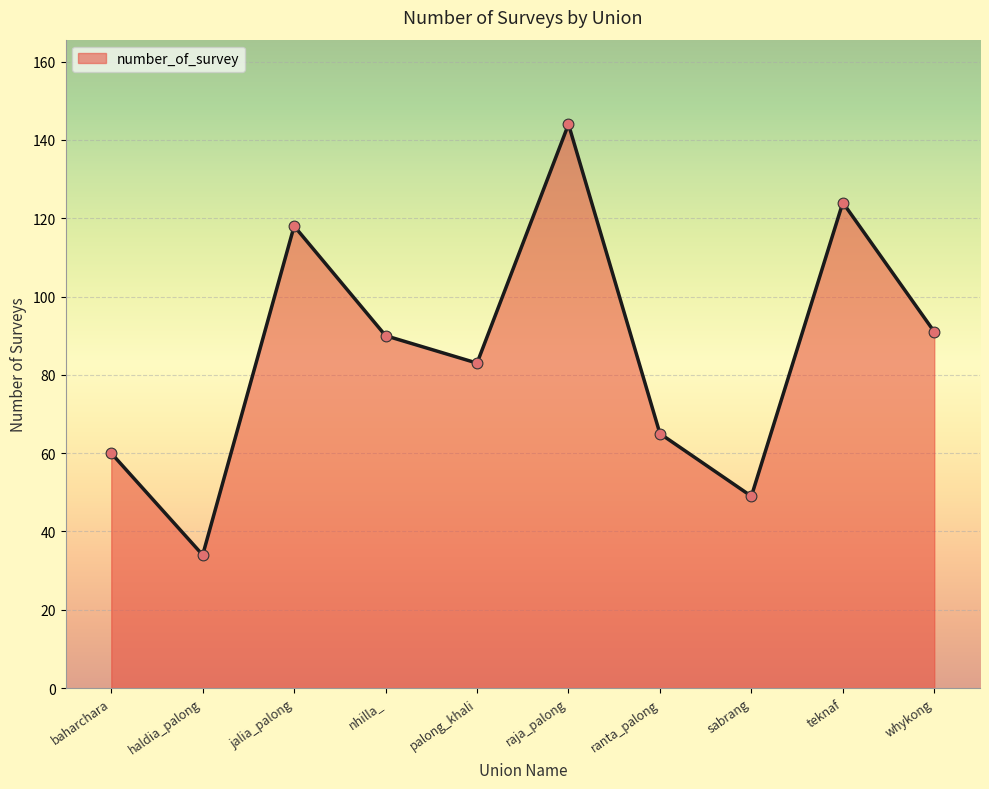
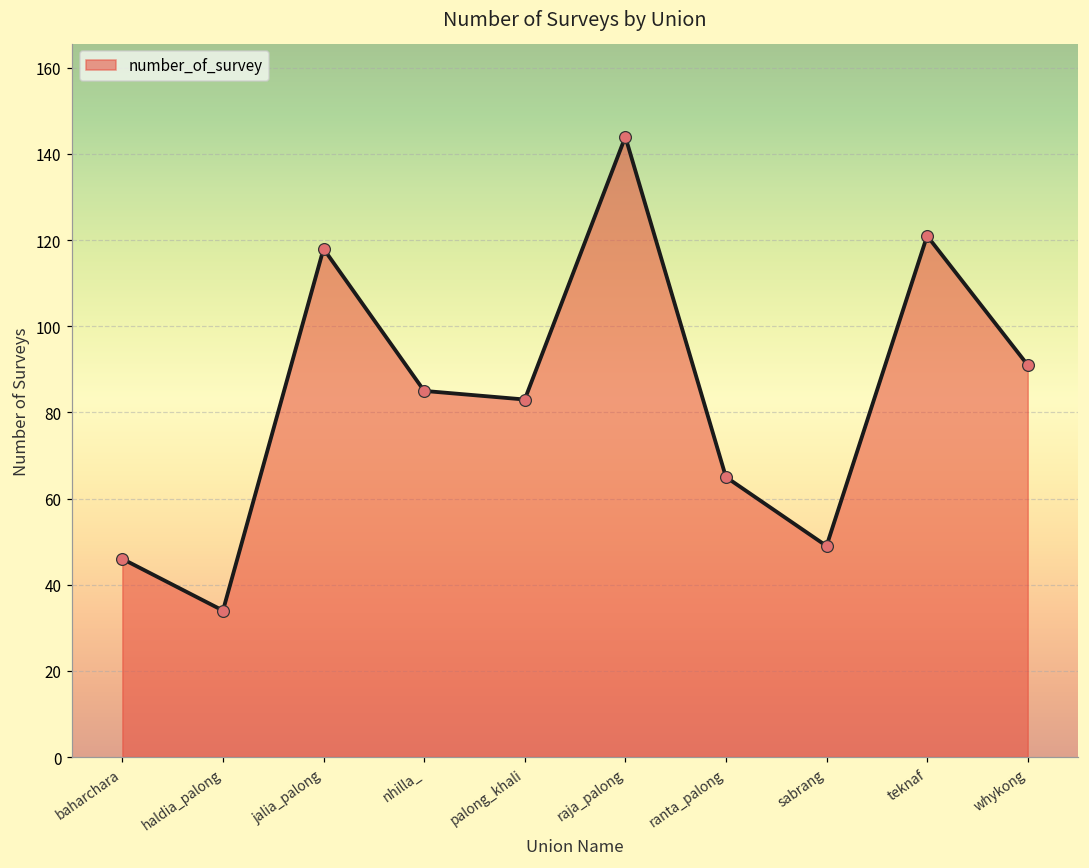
baharchara: 60 -> 46
nhilla_: 90 -> 85
teknaf: 124 -> 121
